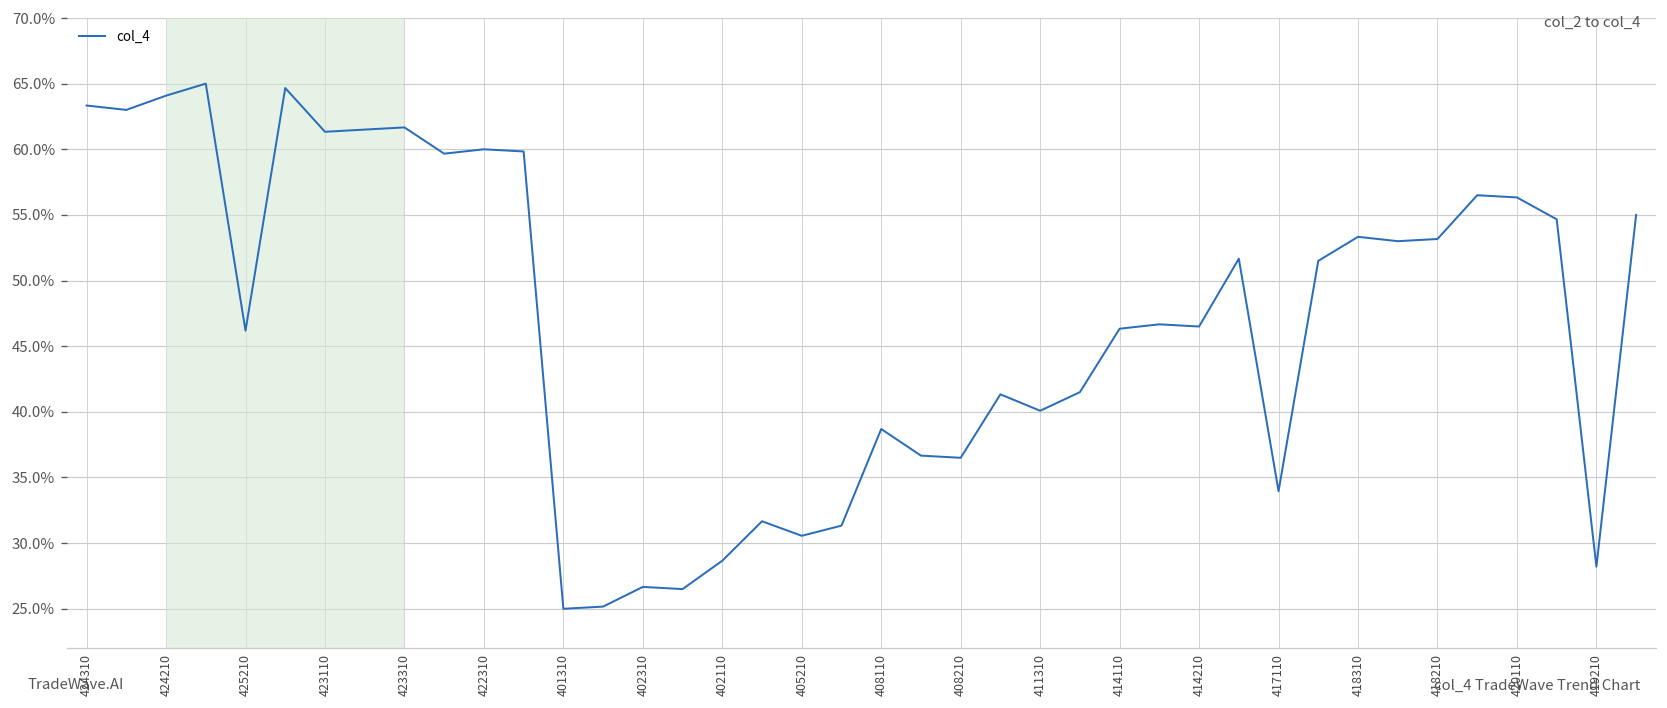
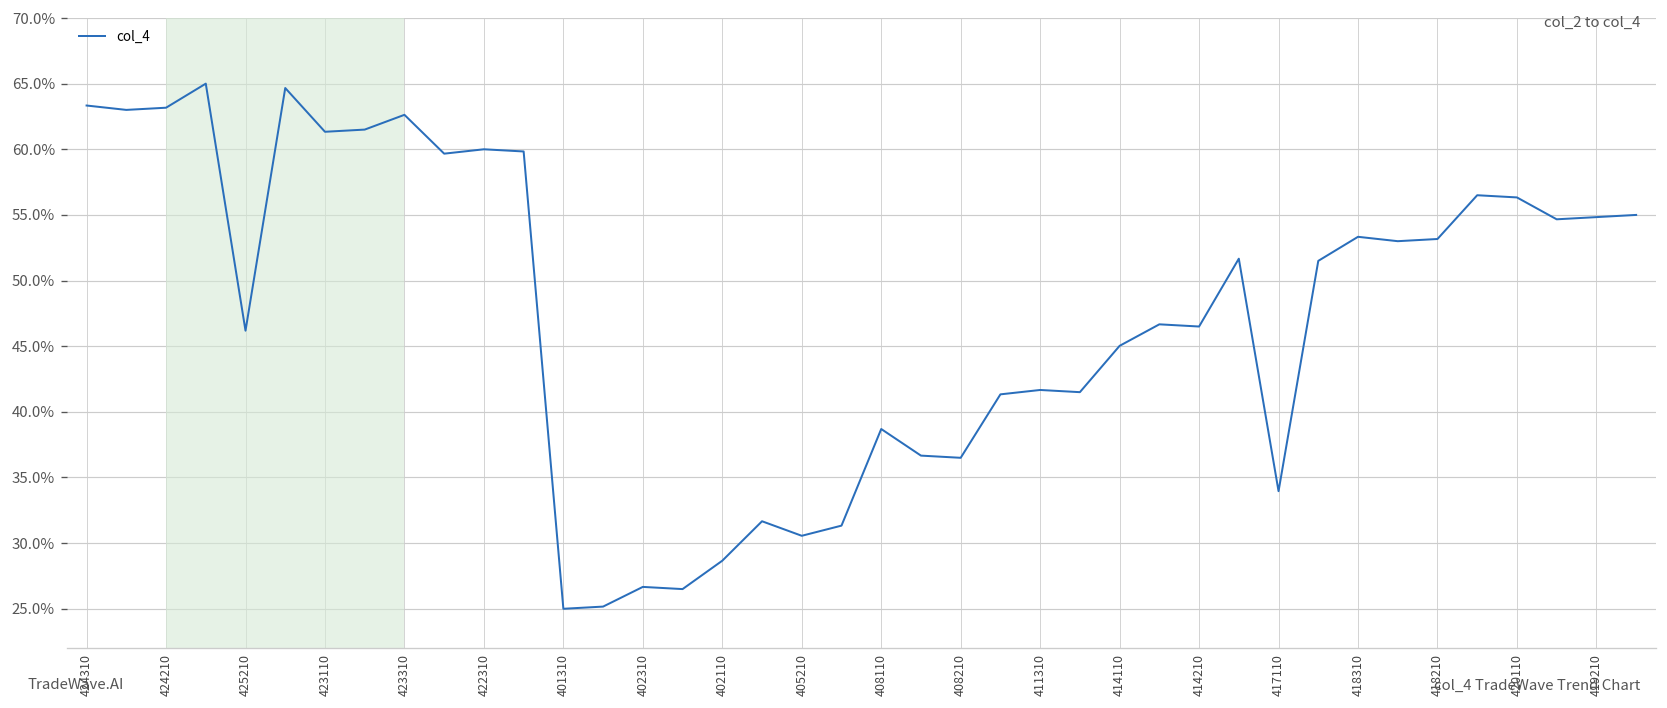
424210: 64.1% -> 63.2%
423310: 61.7% -> 62.6%
411310: 40.1% -> 41.7%
414110: 46.3% -> 45.0%
419210: 28.2% -> 54.8%
